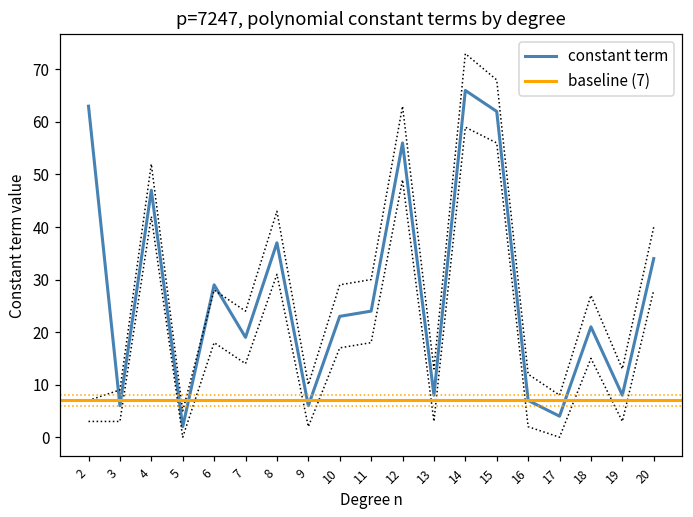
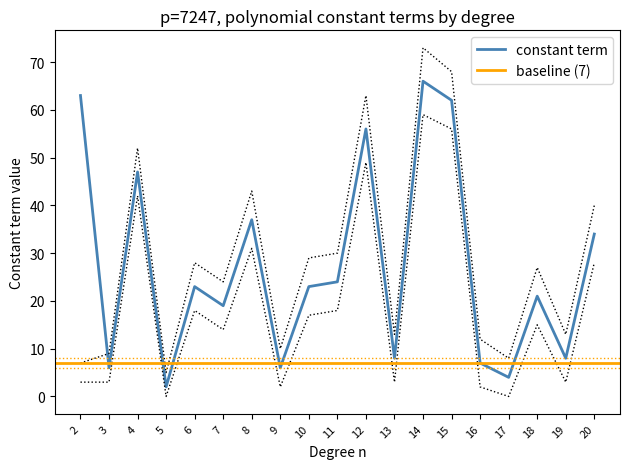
constant term, 6: 29 -> 23
